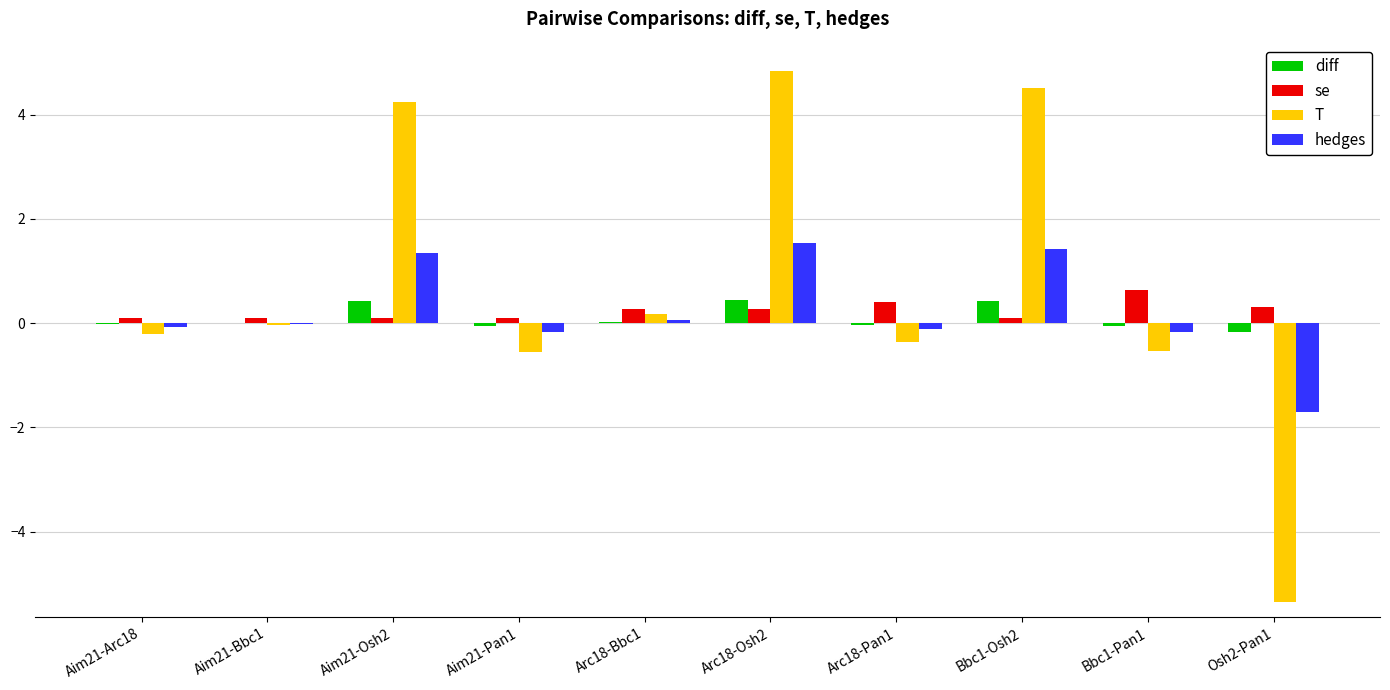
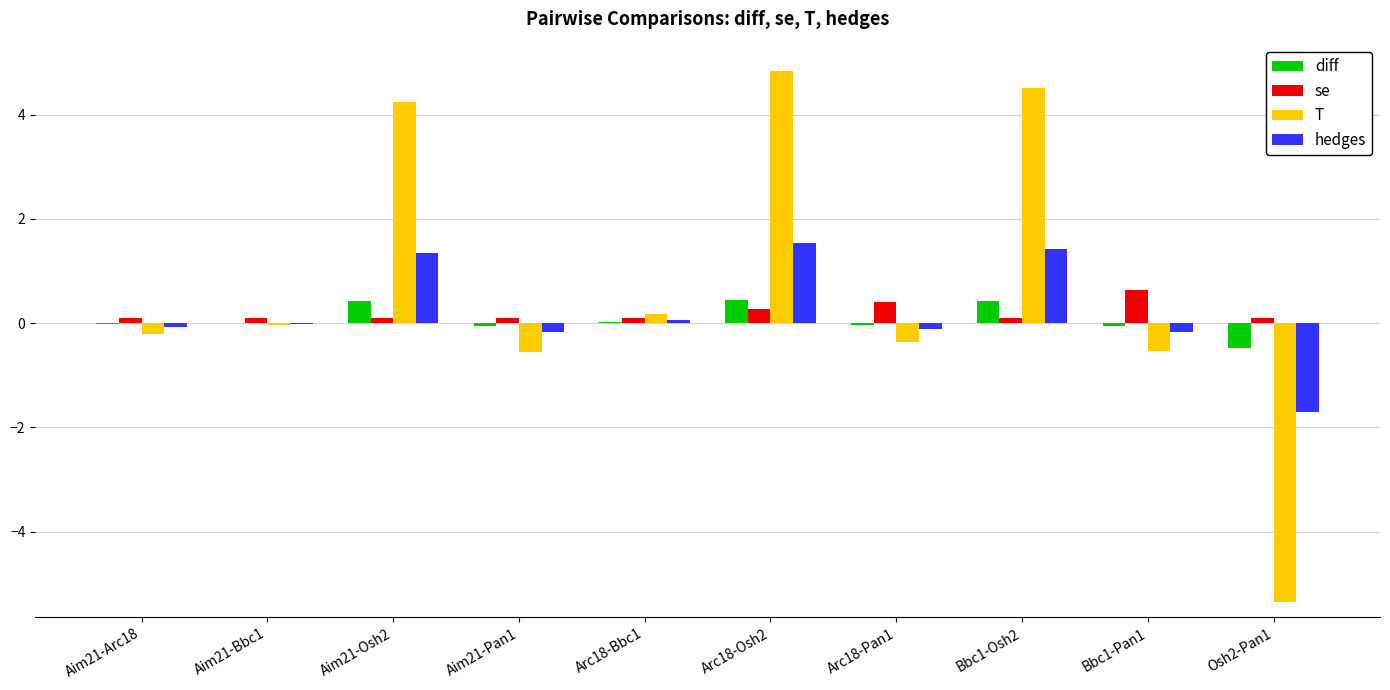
se, Arc18-Bbc1: 0.3 -> 0.1
diff, Osh2-Pan1: -0.2 -> -0.5
se, Osh2-Pan1: 0.3 -> 0.1
